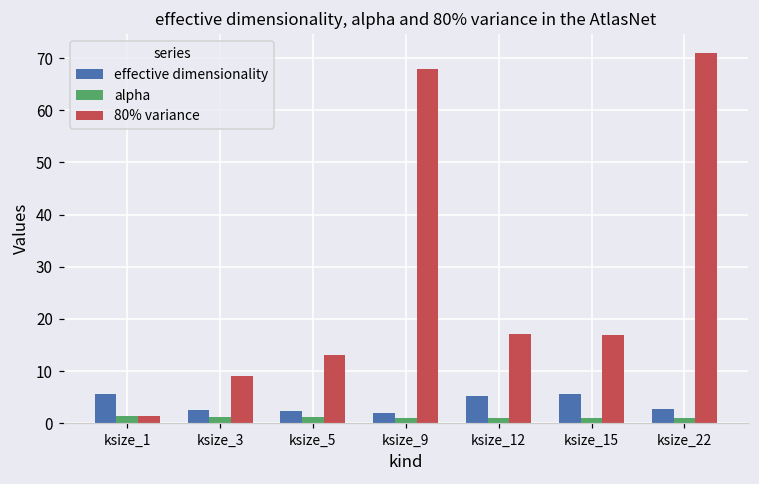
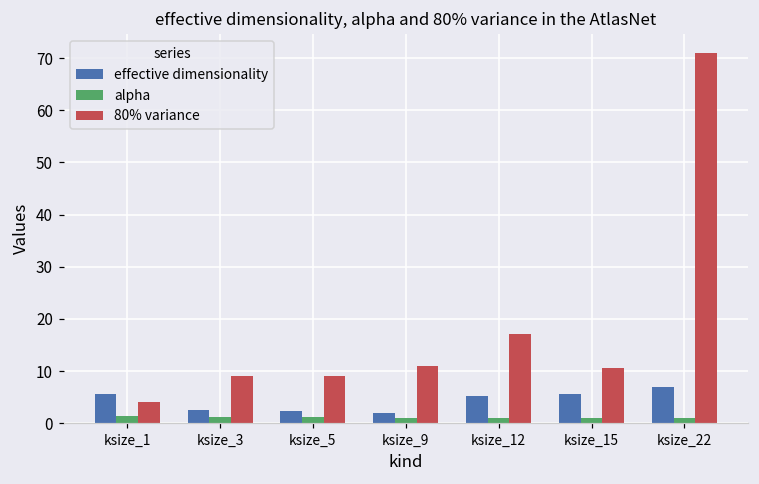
80% variance, ksize_1: 1 -> 4
80% variance, ksize_5: 13 -> 9
80% variance, ksize_9: 68 -> 11
80% variance, ksize_15: 17 -> 11
effective dimensionality, ksize_22: 3 -> 7
